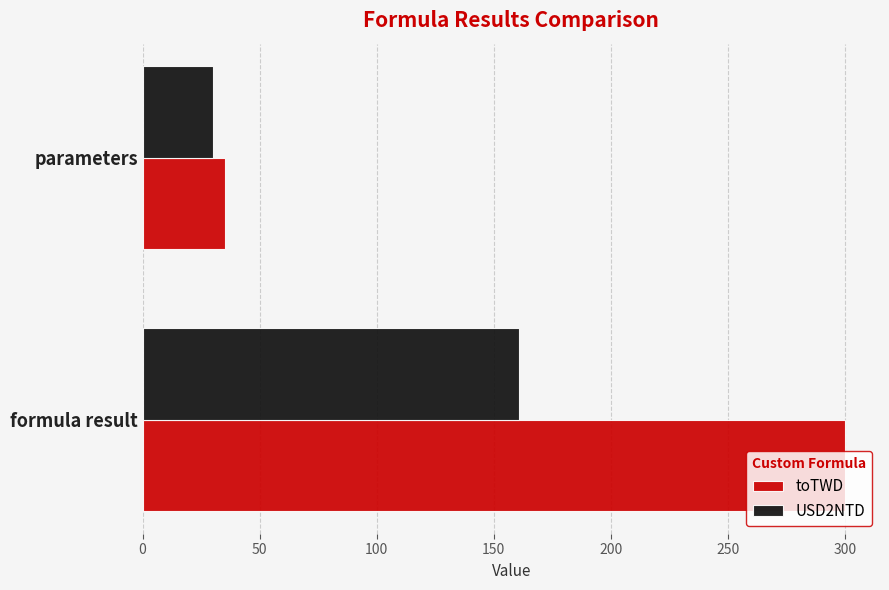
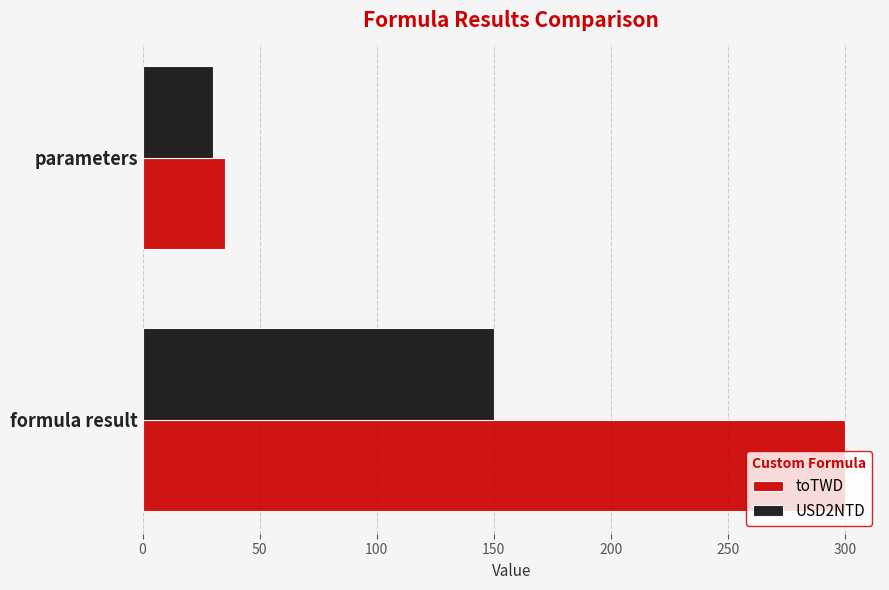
USD2NTD, formula result: 161 -> 150
